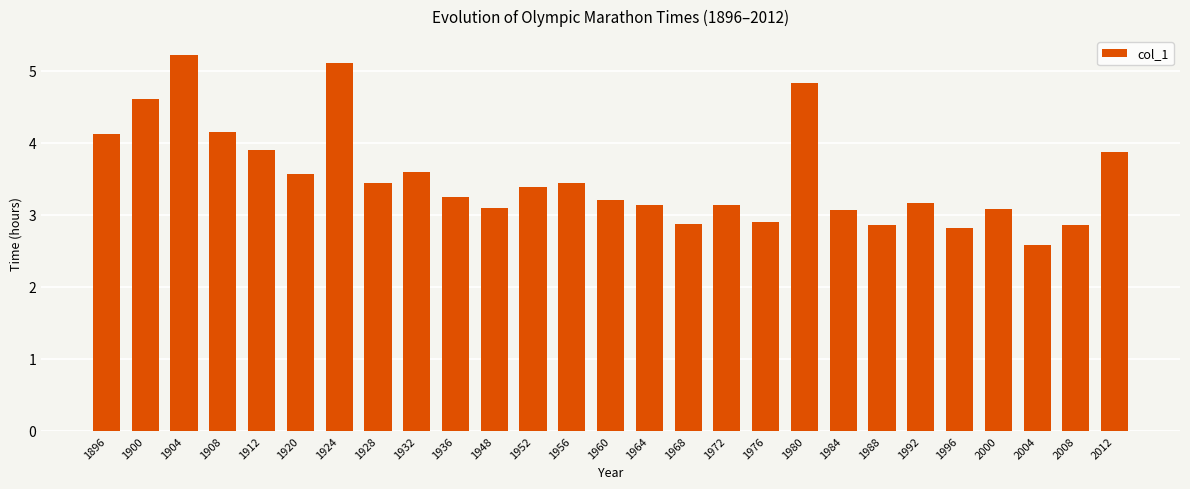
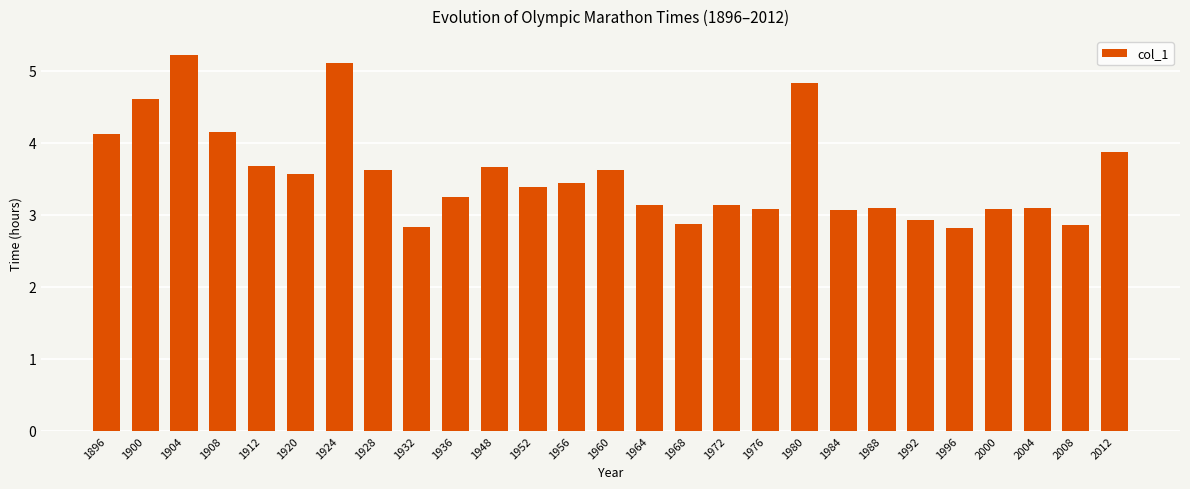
1912: 3.9 -> 3.7
1928: 3.4 -> 3.6
1932: 3.6 -> 2.8
1948: 3.1 -> 3.7
1960: 3.2 -> 3.6
1976: 2.9 -> 3.1
1988: 2.9 -> 3.1
1992: 3.2 -> 2.9
2004: 2.6 -> 3.1
